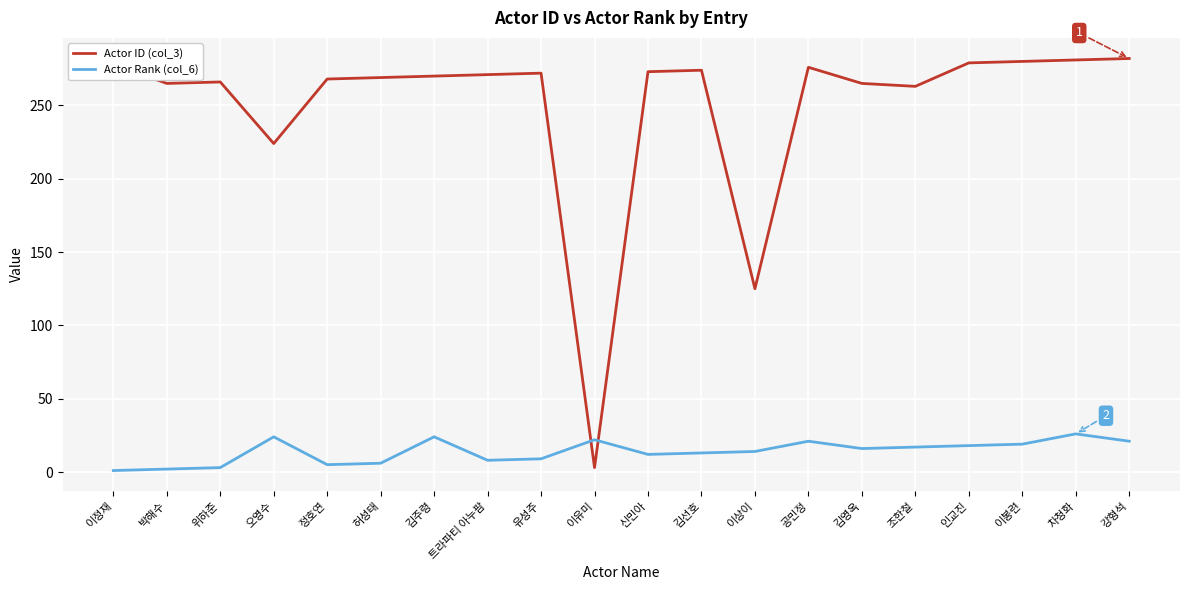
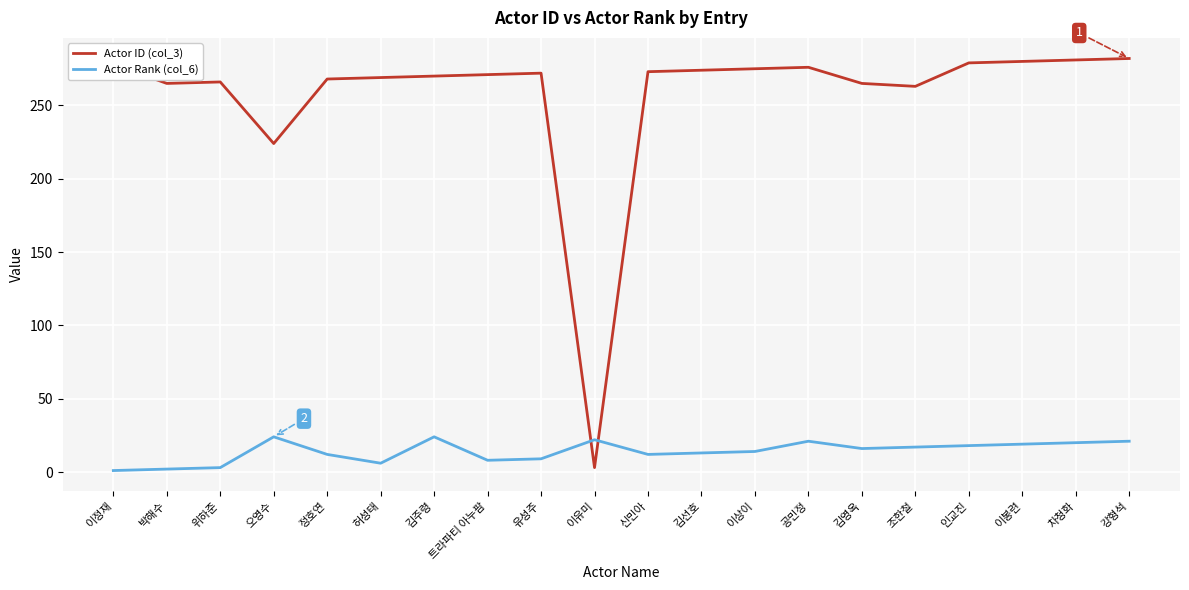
Actor Rank (col_6), 정호연: 5 -> 12
Actor ID (col_3), 이상이: 125 -> 275
Actor Rank (col_6), 차청화: 26 -> 20
